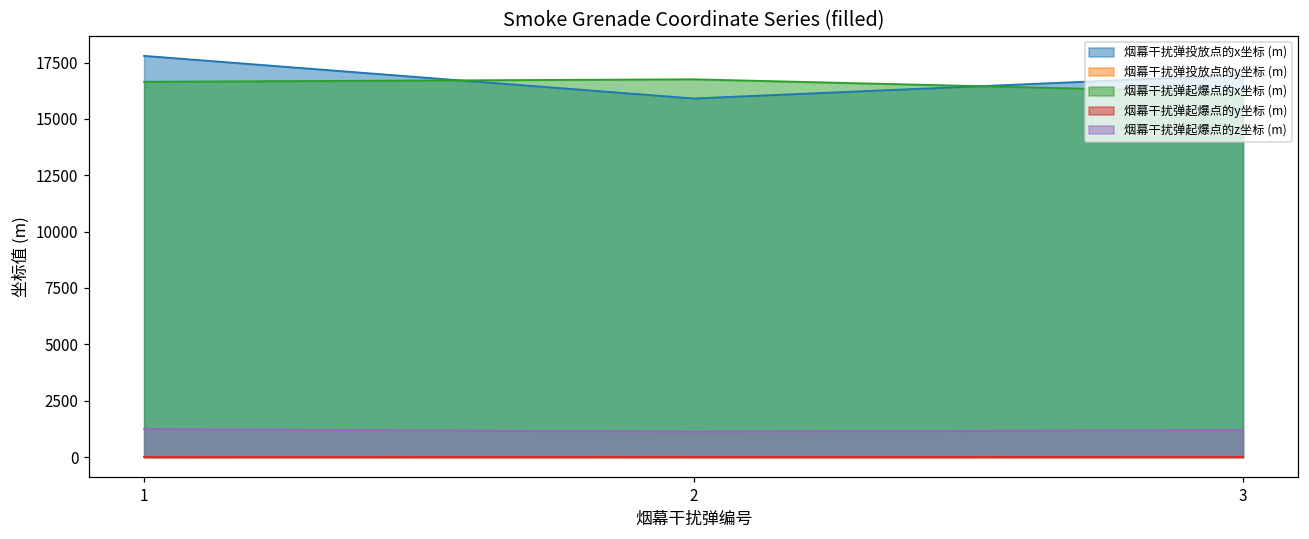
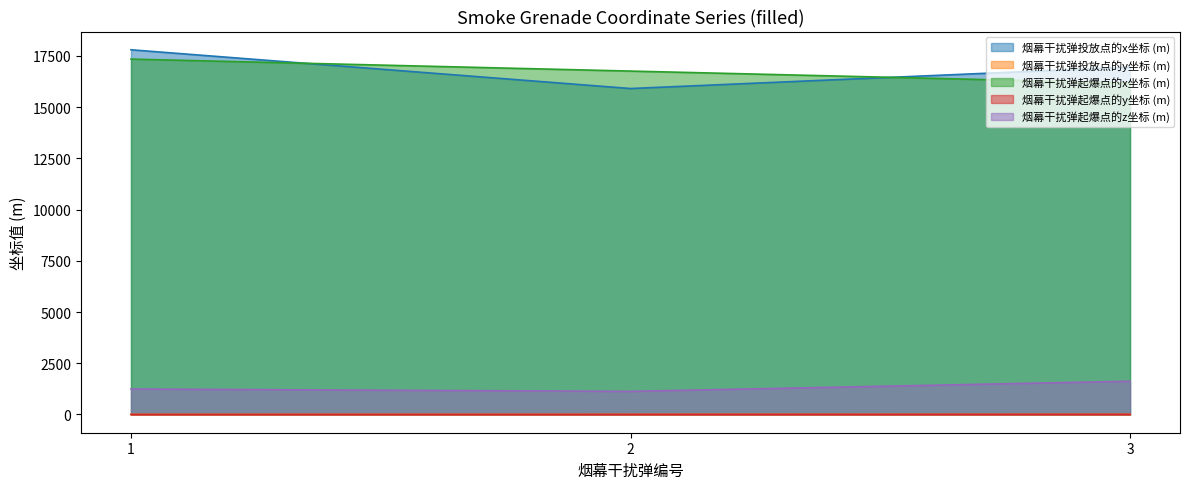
烟幕干扰弹起爆点的x坐标 (m), 1: 16700 -> 17300
烟幕干扰弹起爆点的z坐标 (m), 3: 1200 -> 1600
